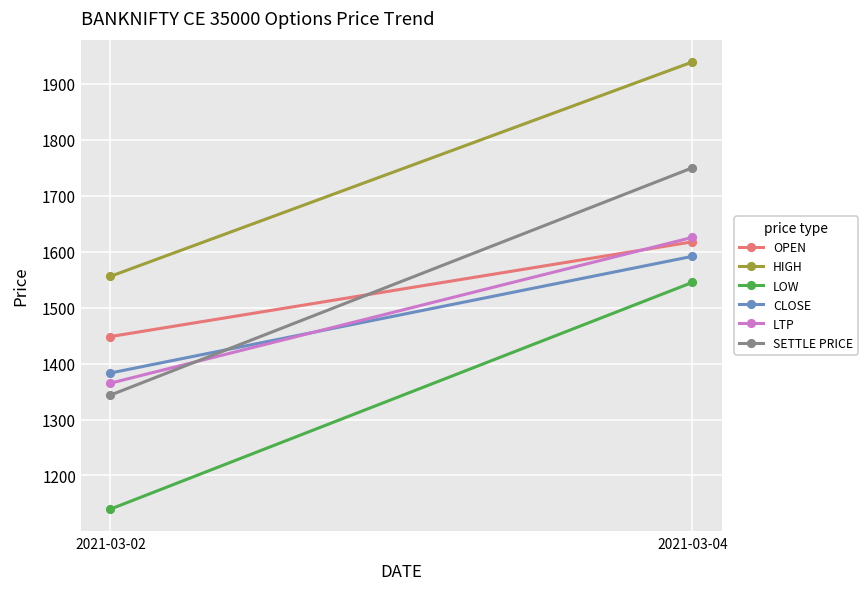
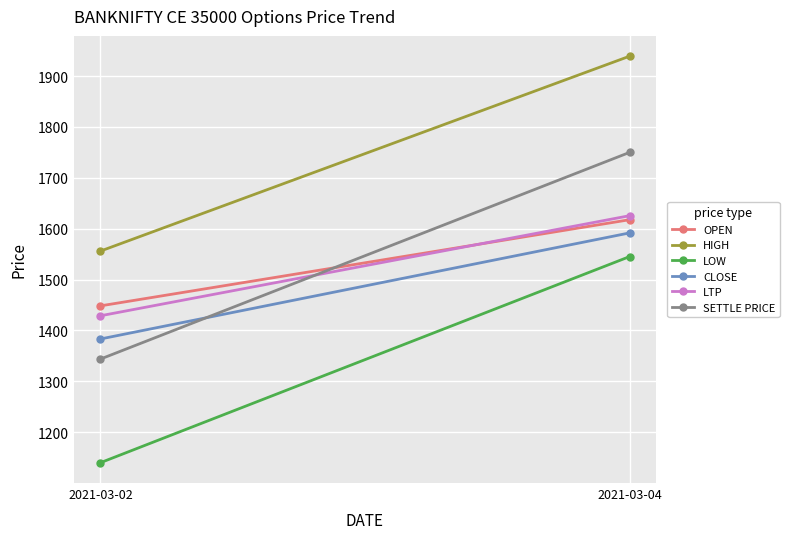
LTP, 2021-03-02: 1370 -> 1430
